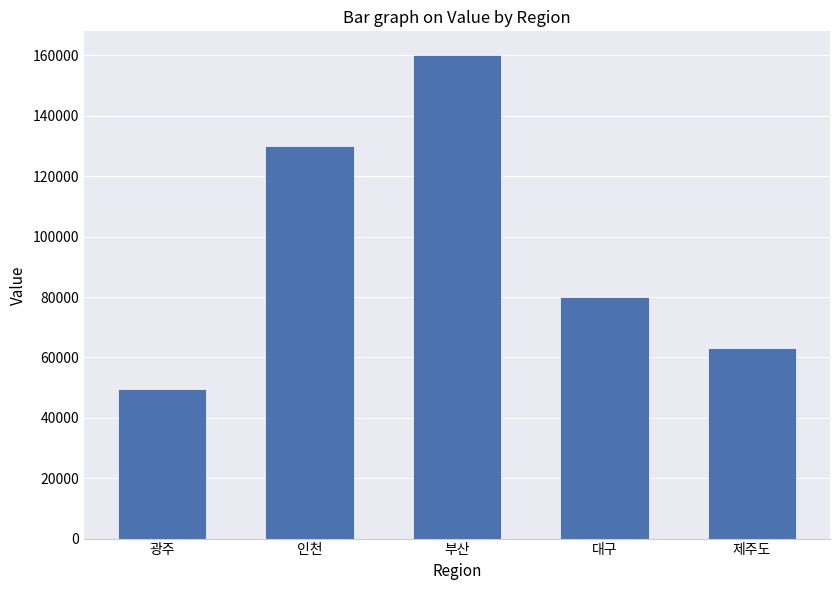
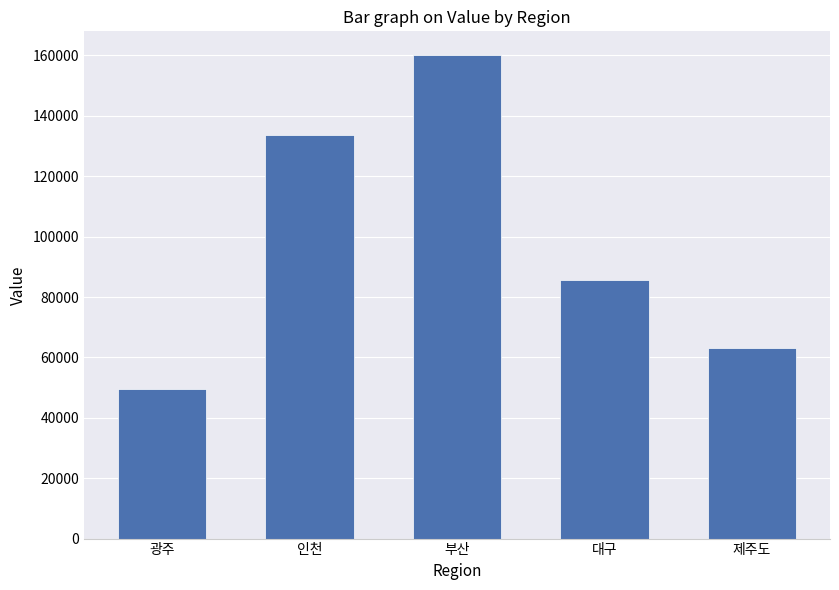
인천: 130000 -> 134000
대구: 80000 -> 86000
